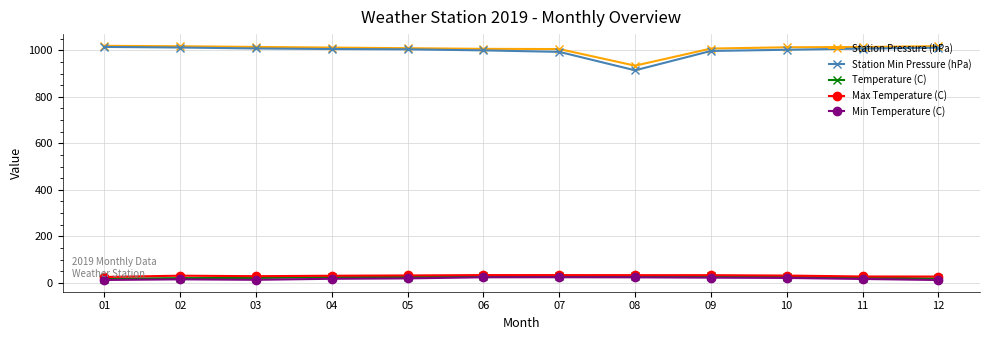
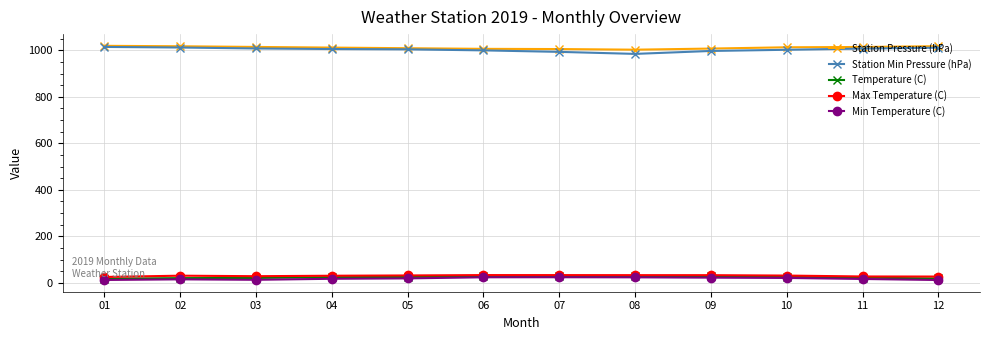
Station Pressure (hPa), 08: 930 -> 1000
Station Min Pressure (hPa), 08: 910 -> 980
